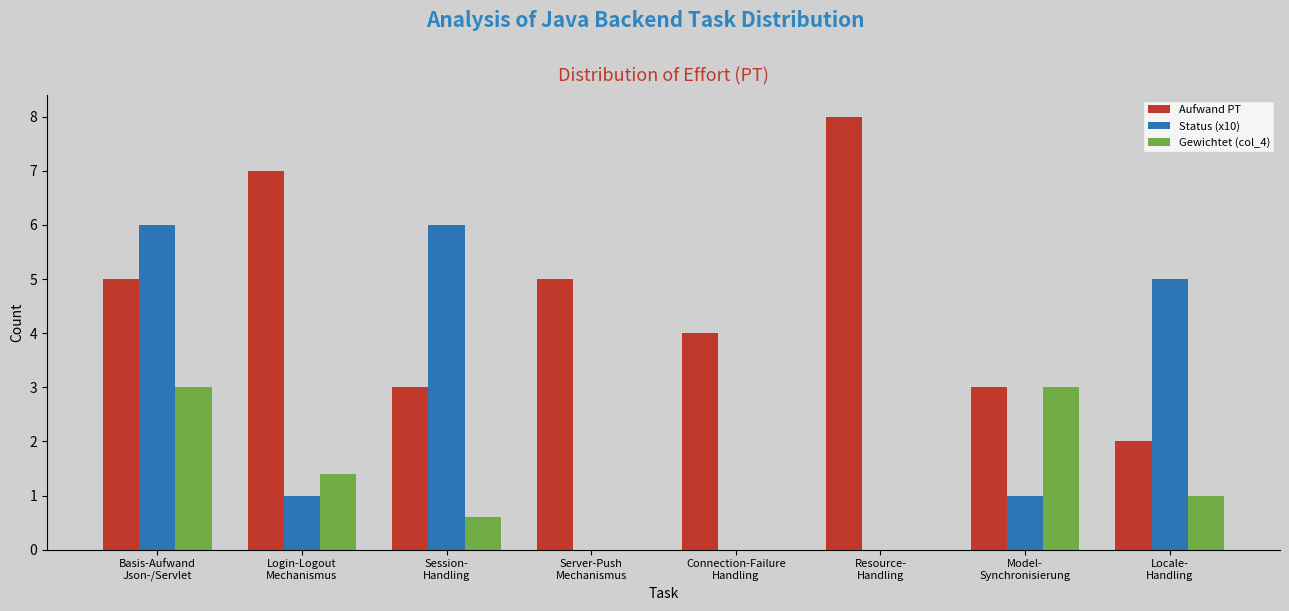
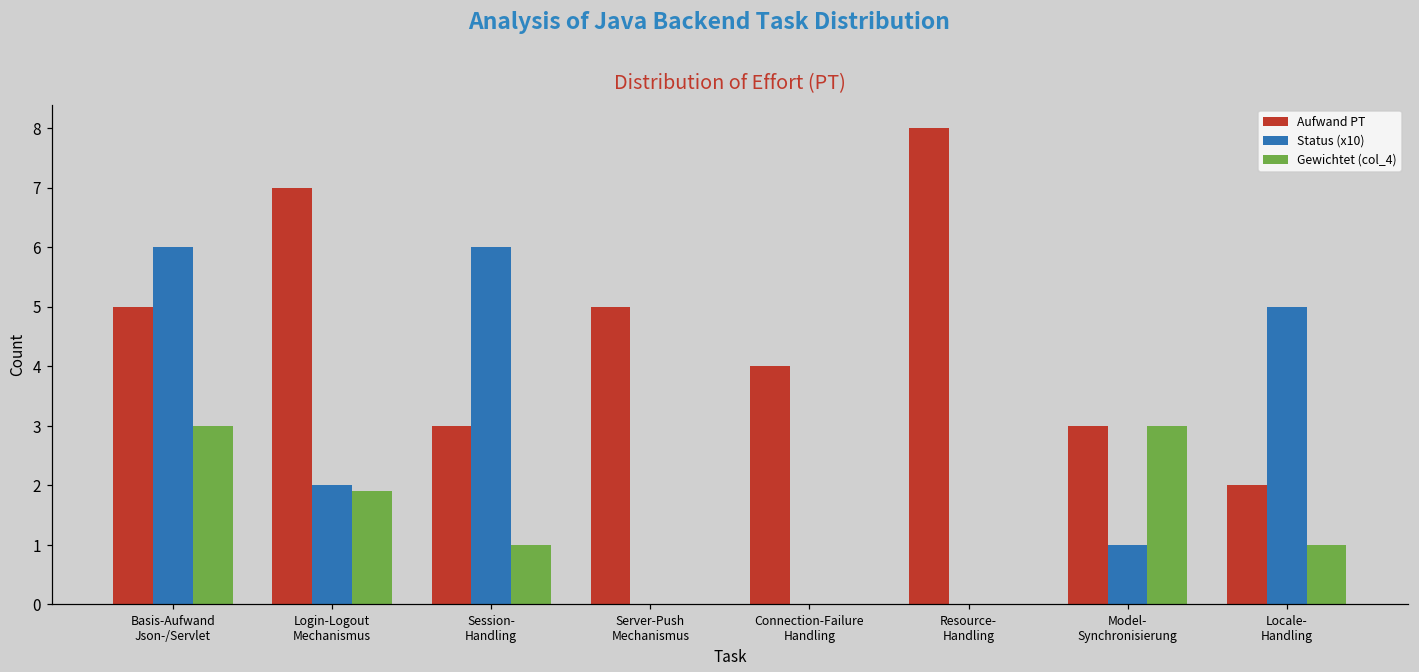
Status (x10), Login-Logout Mechanismus: 1 -> 2
Gewichtet (col_4), Login-Logout Mechanismus: 1.4 -> 1.9
Gewichtet (col_4), Session- Handling: 0.6 -> 1.0
